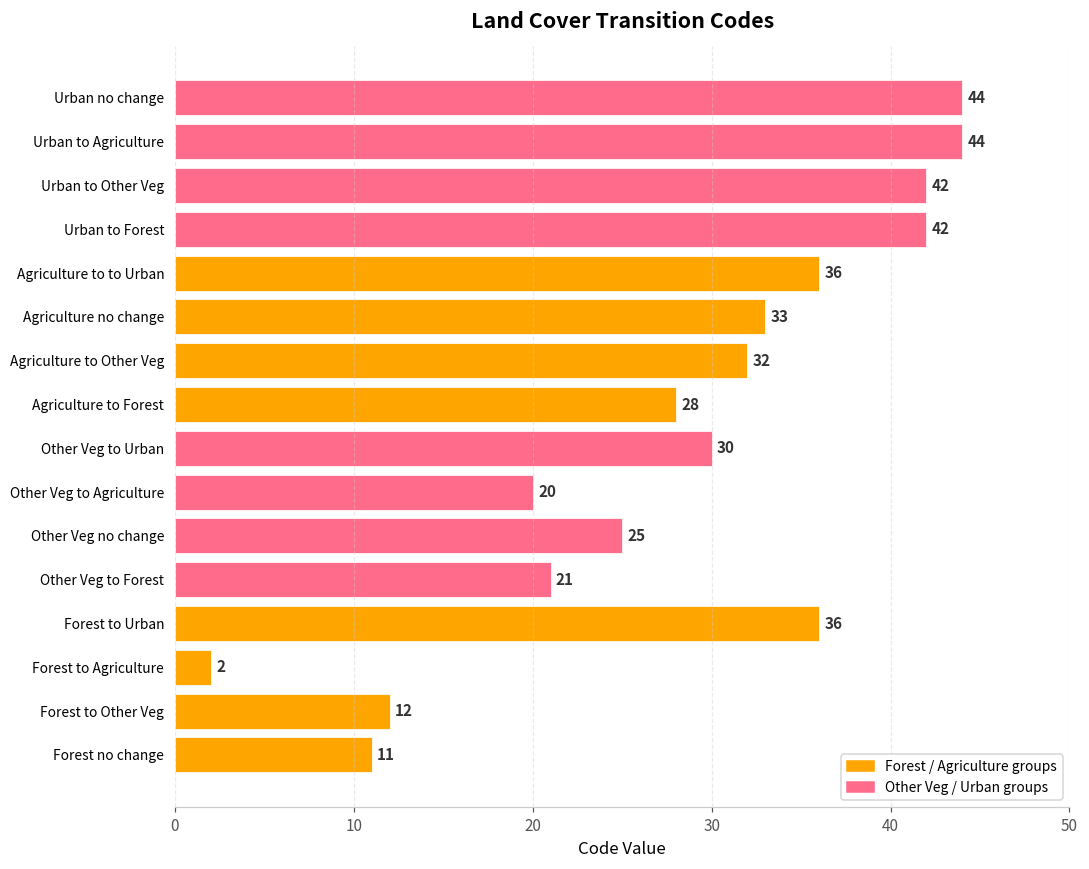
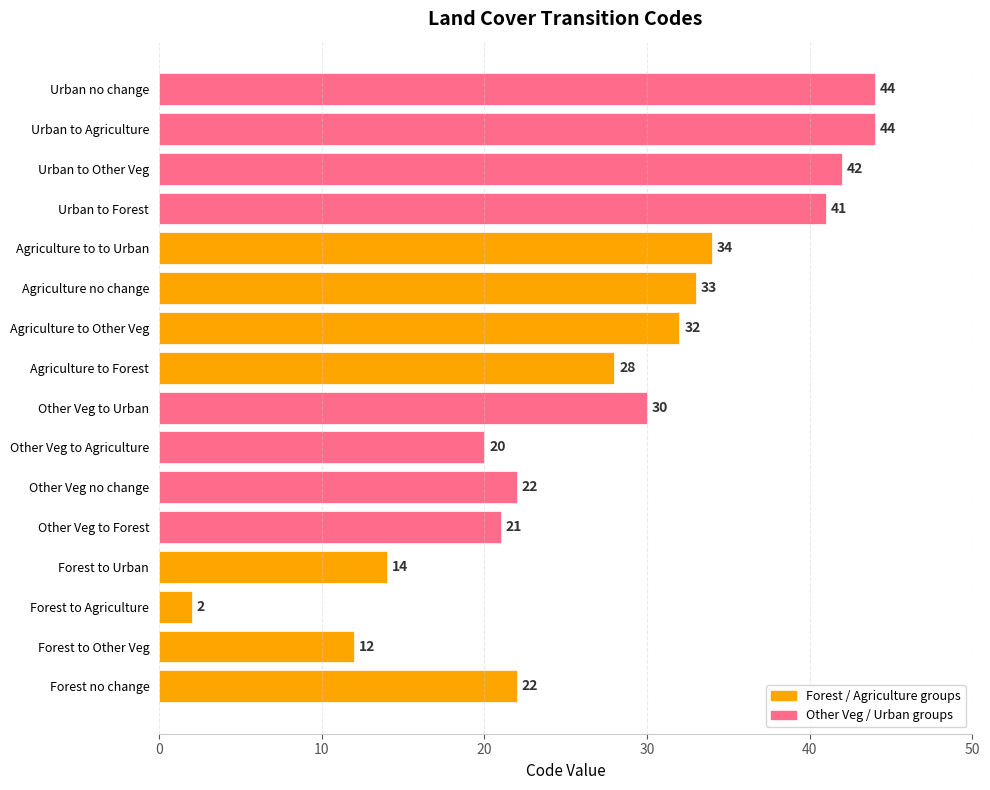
Urban to Forest: 42 -> 41
Agriculture to to Urban: 36 -> 34
Other Veg no change: 25 -> 22
Forest to Urban: 36 -> 14
Forest no change: 11 -> 22
